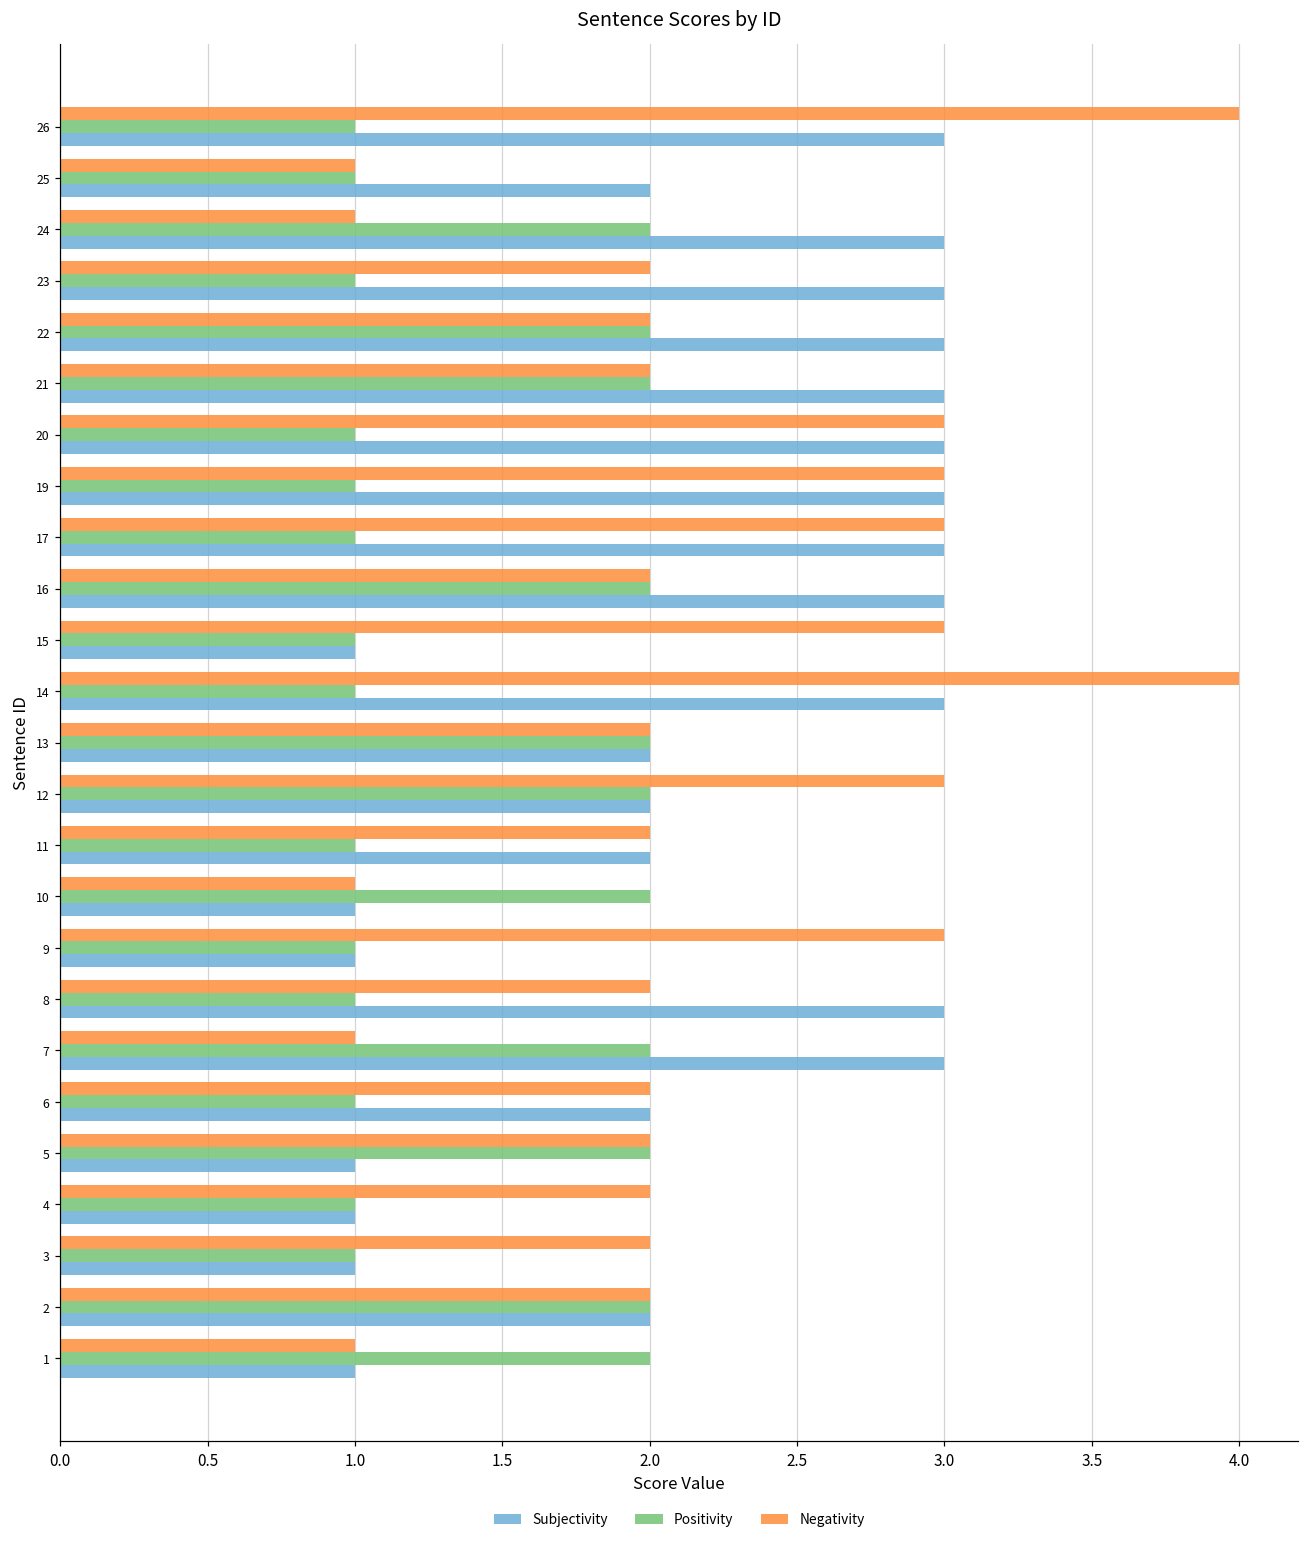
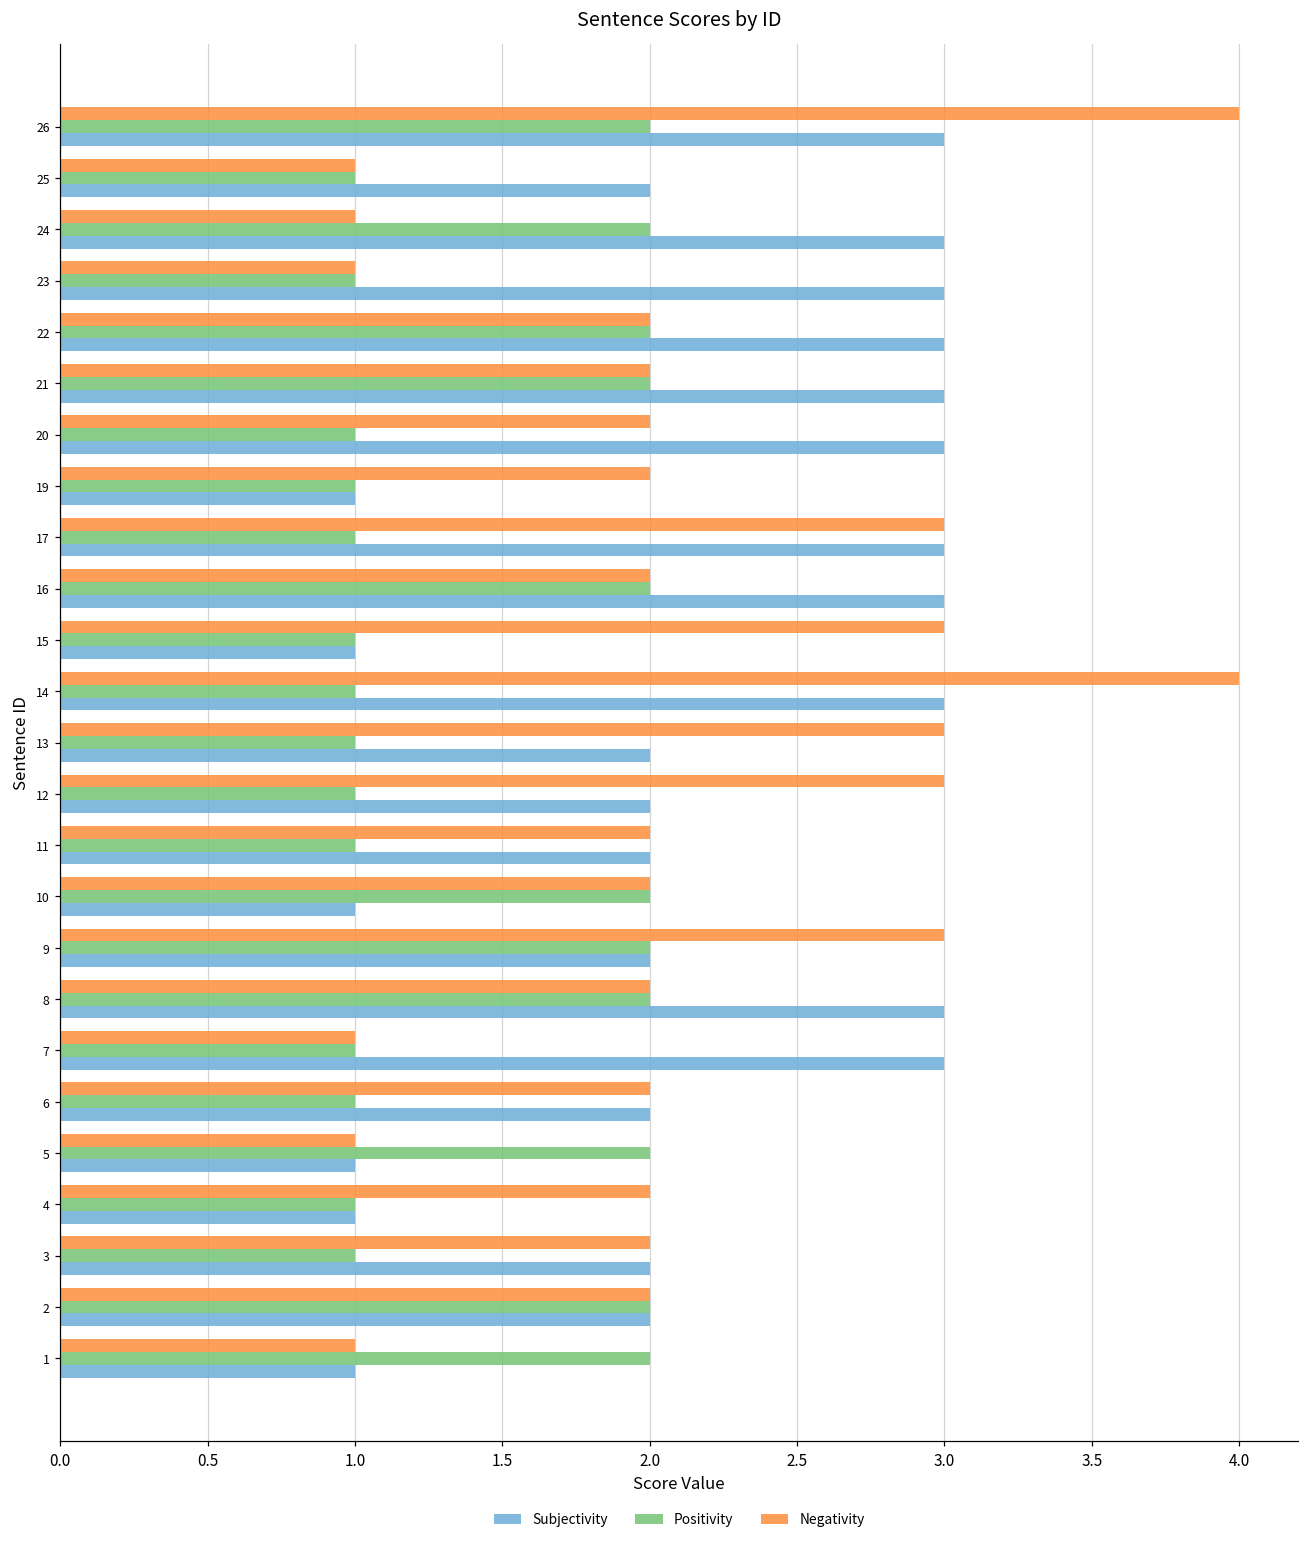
Positivity, 26: 1 -> 2
Negativity, 23: 2 -> 1
Negativity, 20: 3 -> 2
Negativity, 19: 3 -> 2
Subjectivity, 19: 3 -> 1
Negativity, 13: 2 -> 3
Positivity, 13: 2 -> 1
Positivity, 12: 2 -> 1
Negativity, 10: 1 -> 2
Positivity, 9: 1 -> 2
Subjectivity, 9: 1 -> 2
Positivity, 8: 1 -> 2
Positivity, 7: 2 -> 1
Negativity, 5: 2 -> 1
Subjectivity, 3: 1 -> 2
